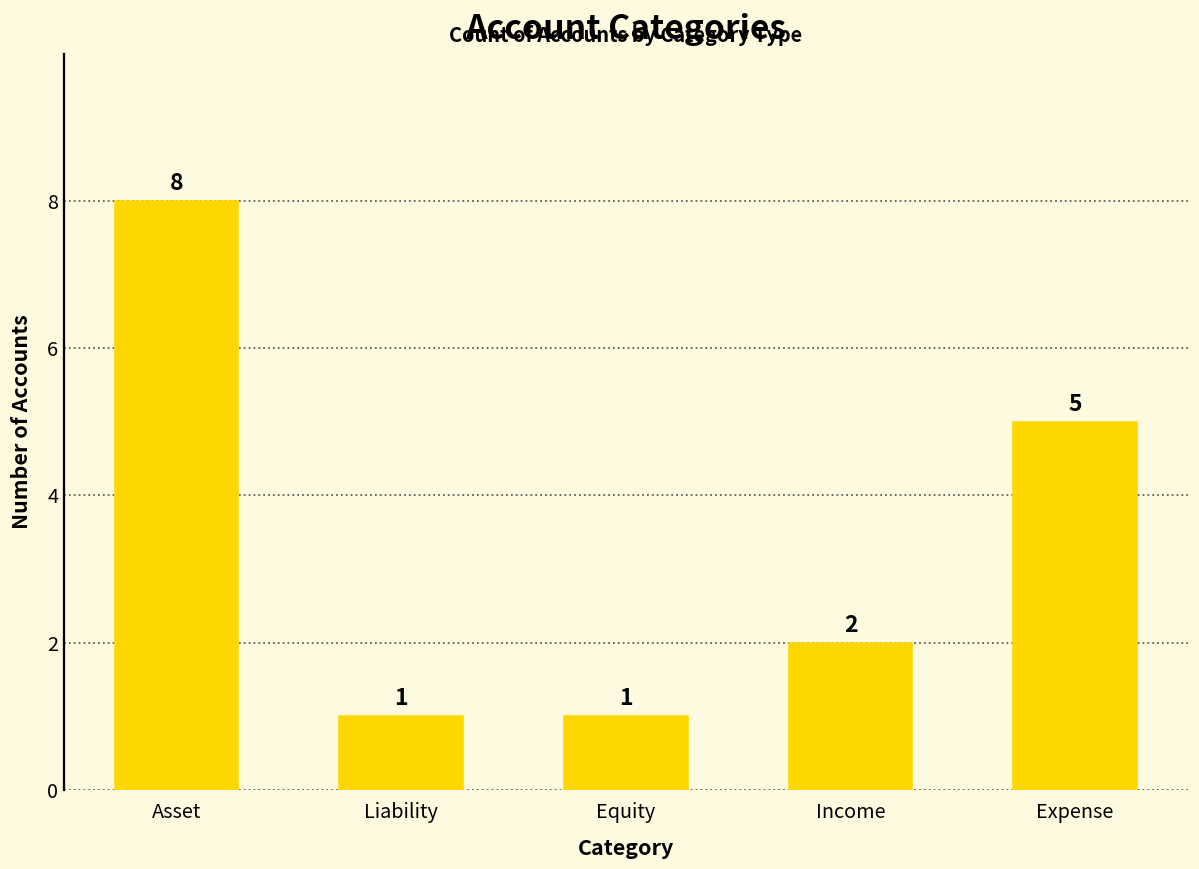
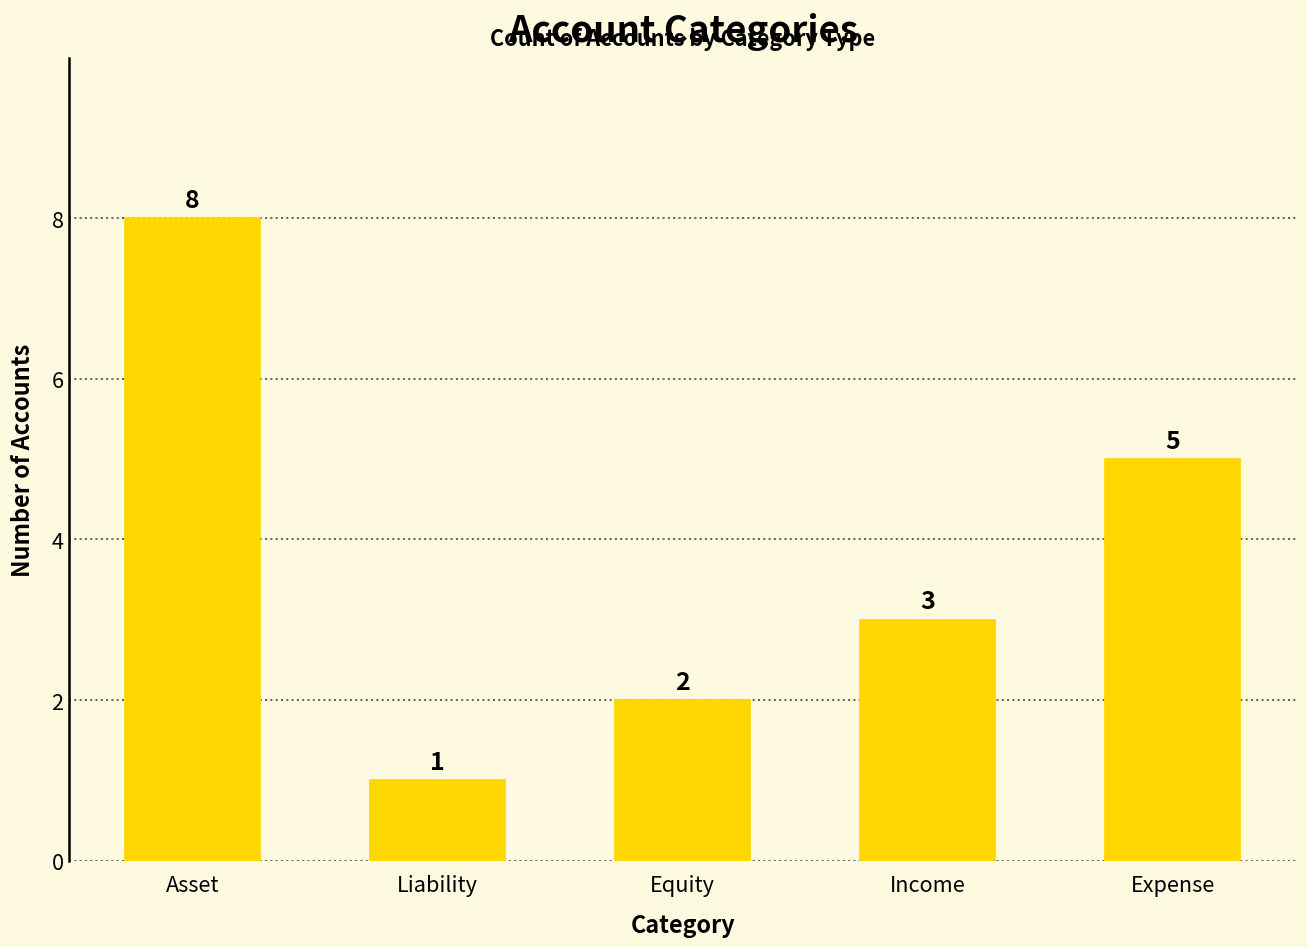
Equity: 1 -> 2
Income: 2 -> 3
